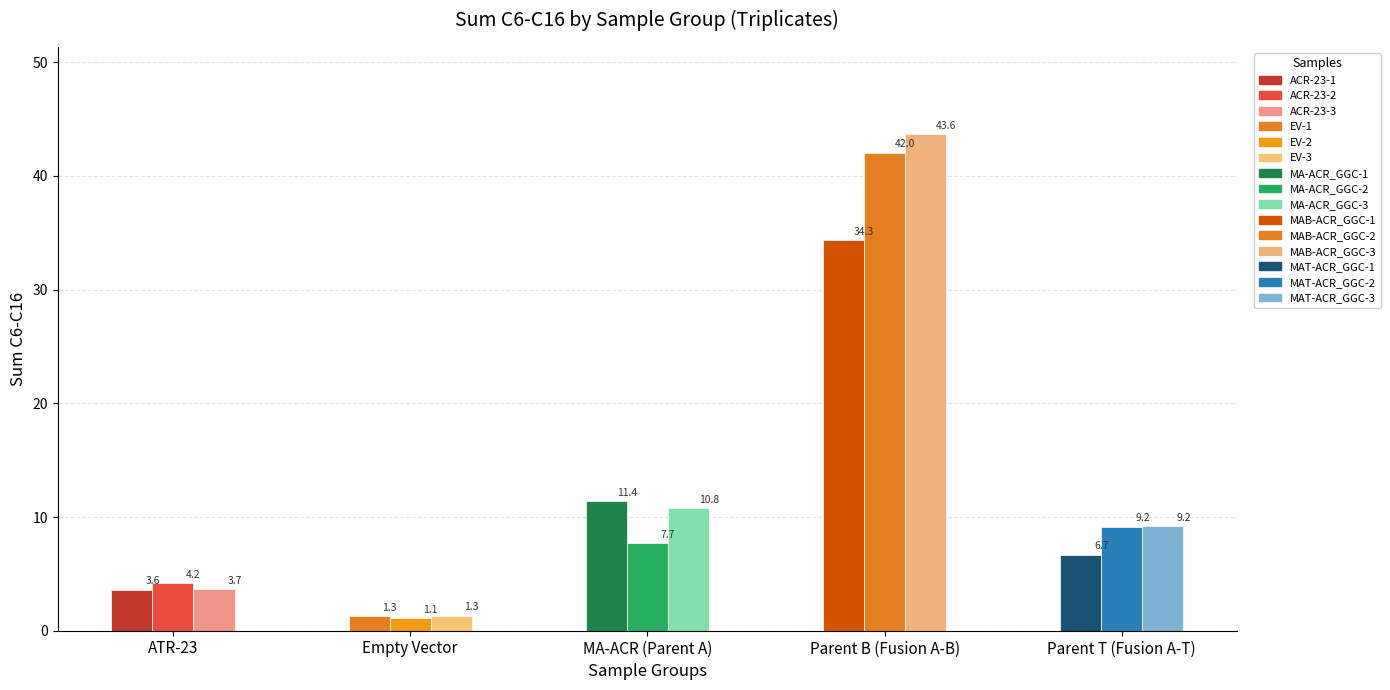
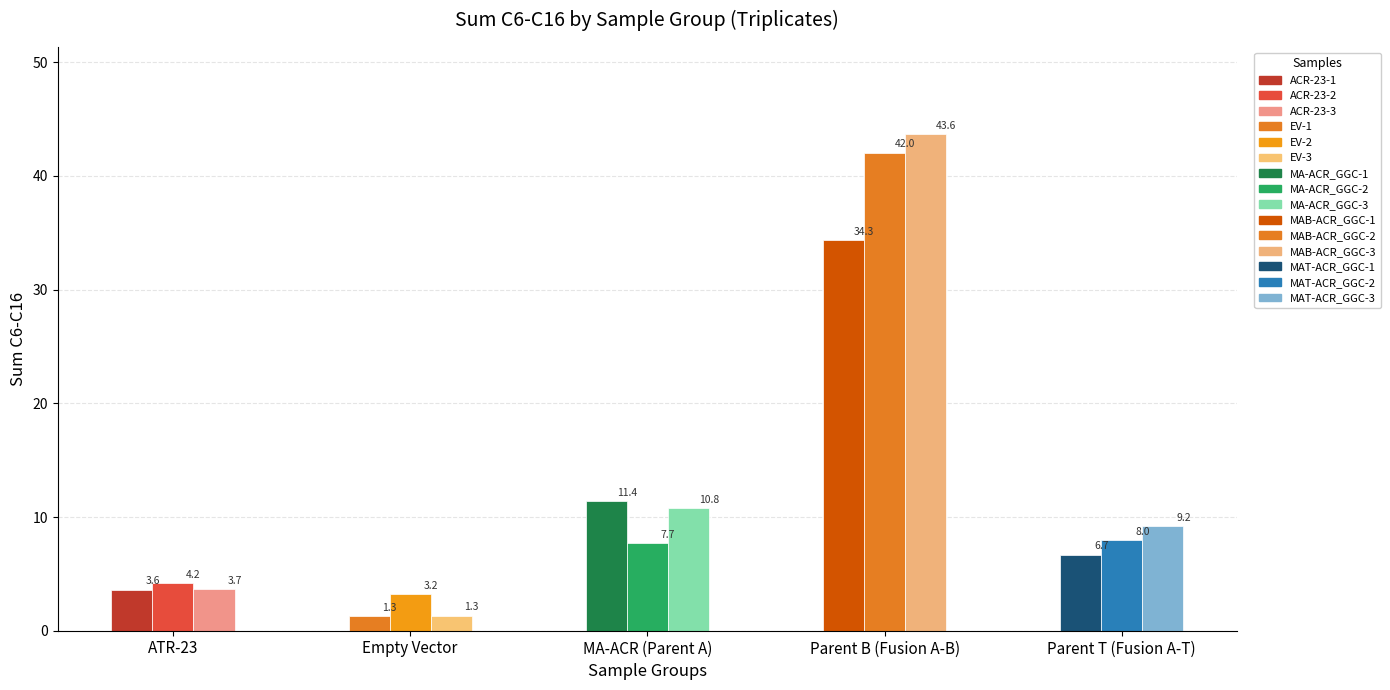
Empty Vector: 1.1 -> 3.2
Parent T (Fusion A-T): 9.2 -> 8.0
